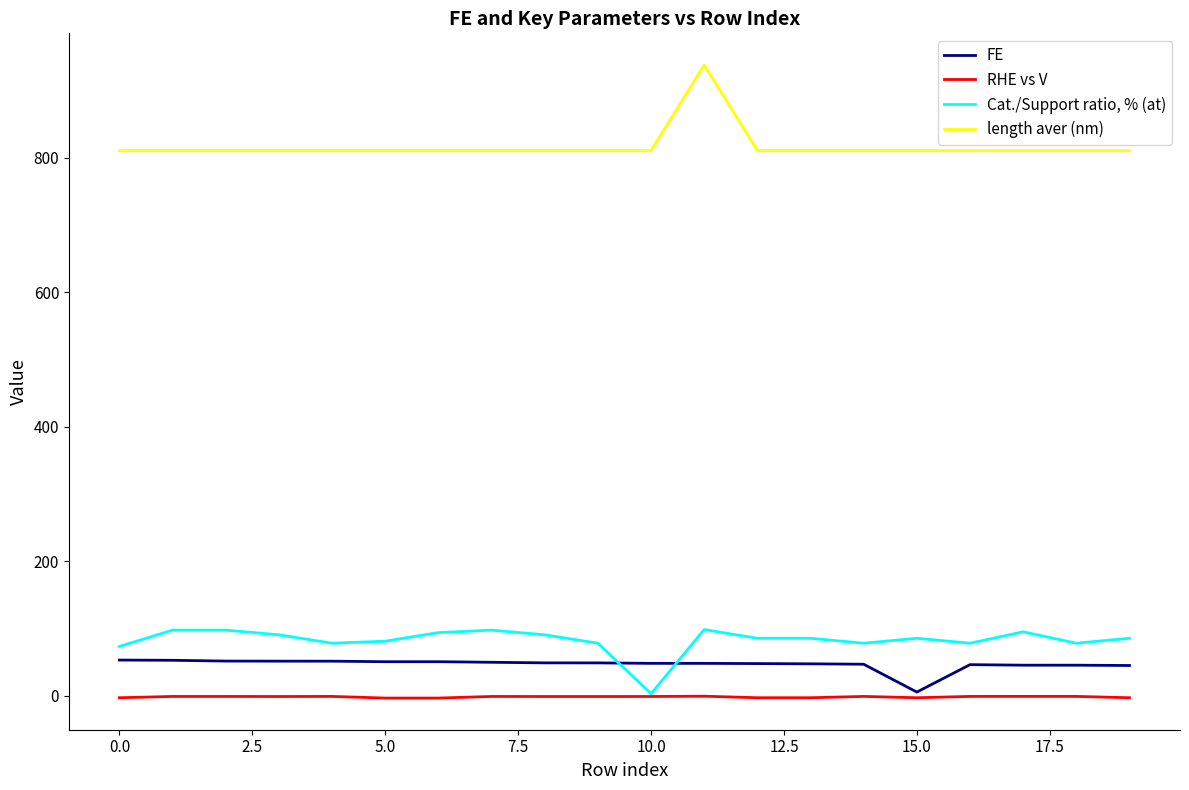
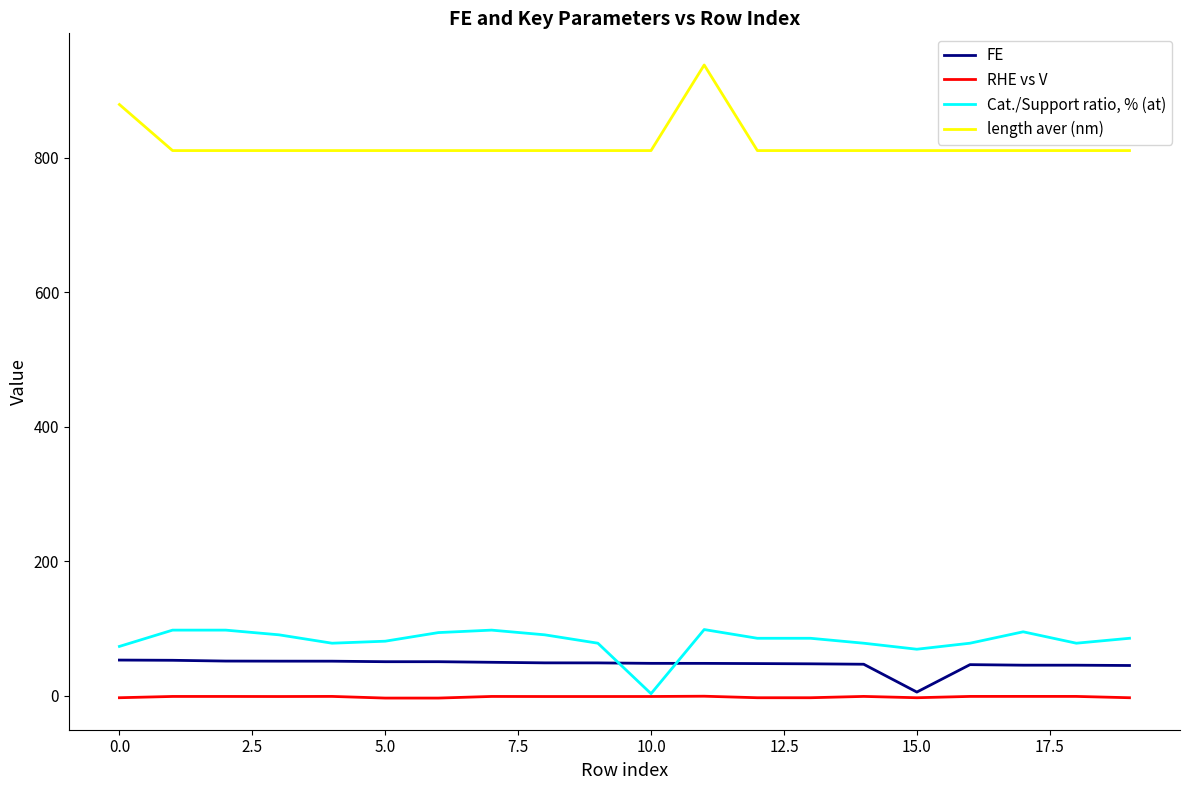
length aver (nm), 0.0: 810 -> 880
Cat./Support ratio, % (at), 15.0: 90 -> 70
